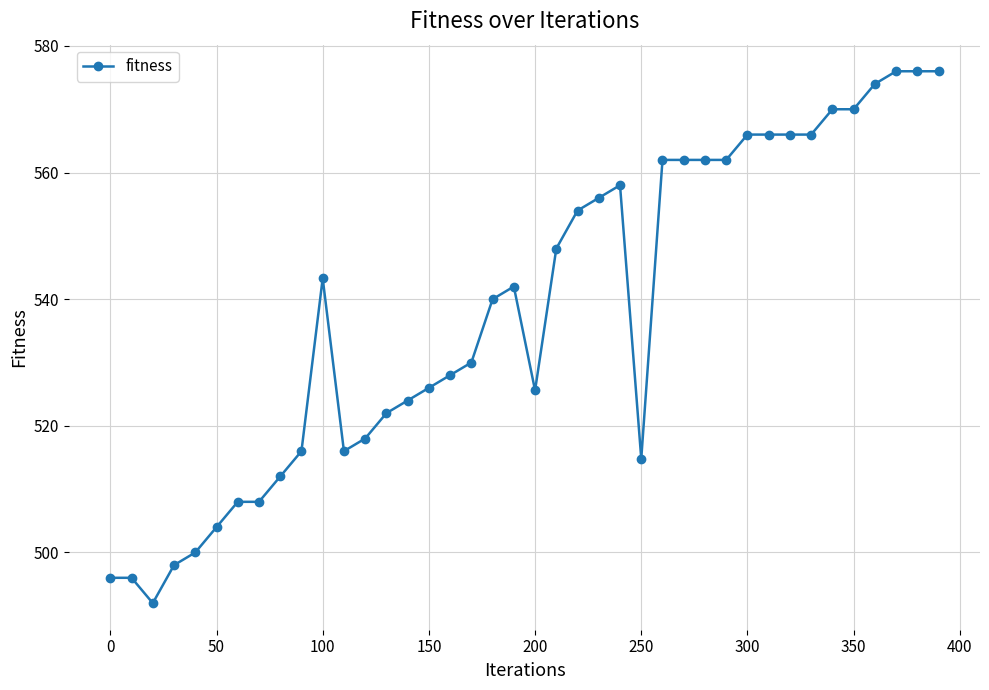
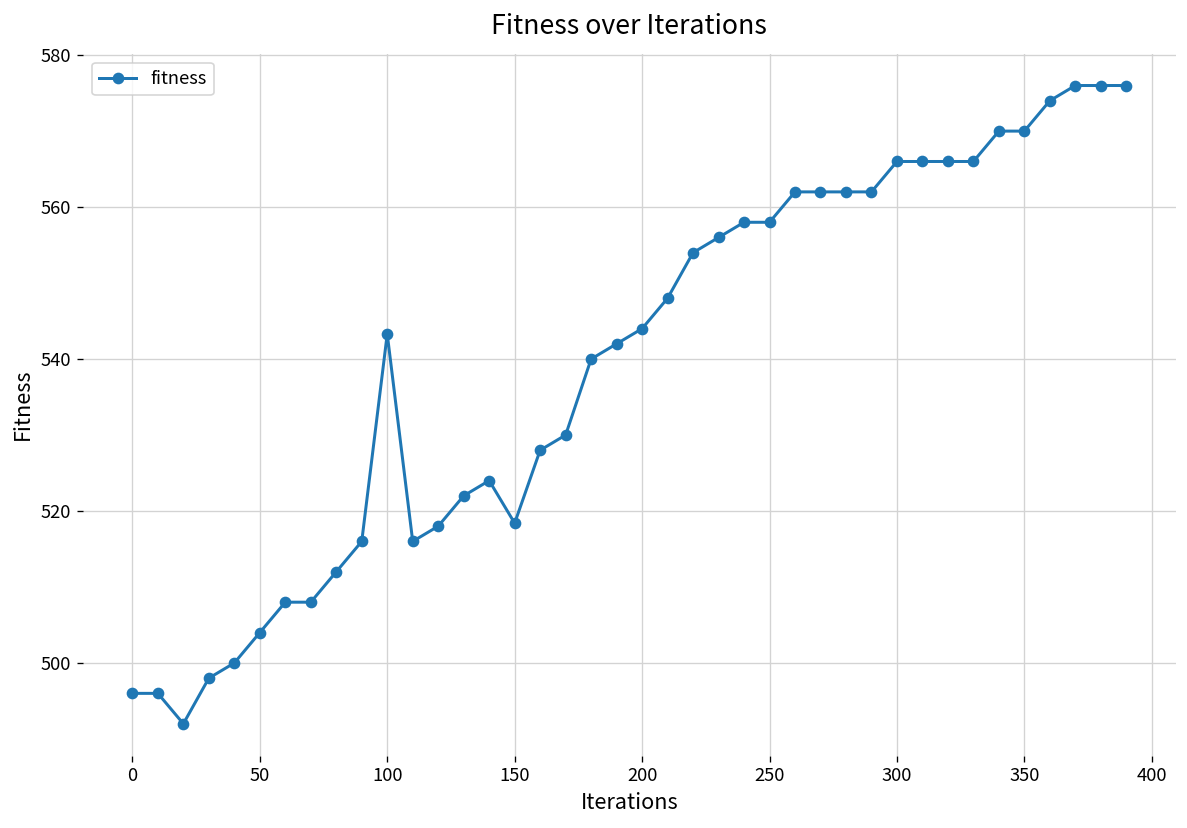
150: 526 -> 518
200: 526 -> 544
250: 515 -> 558
